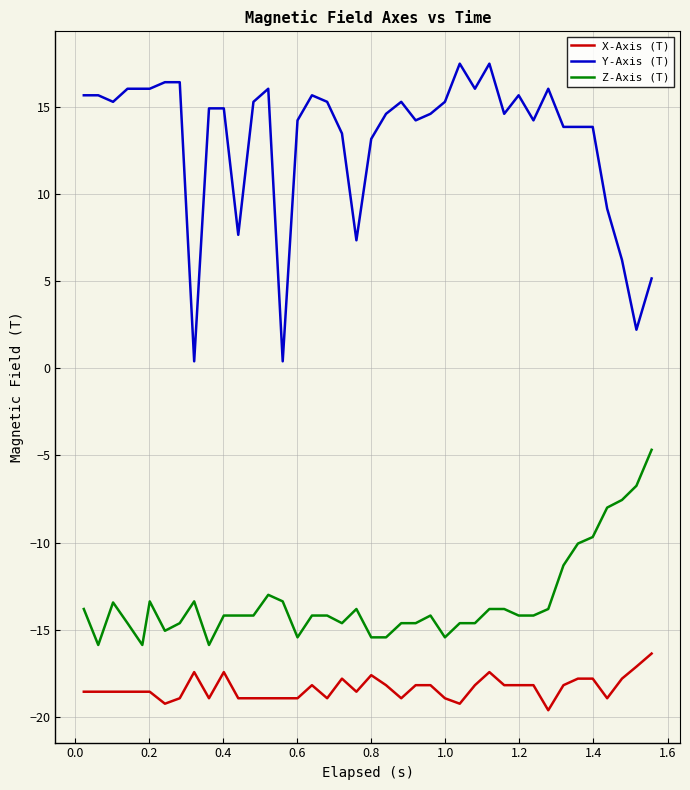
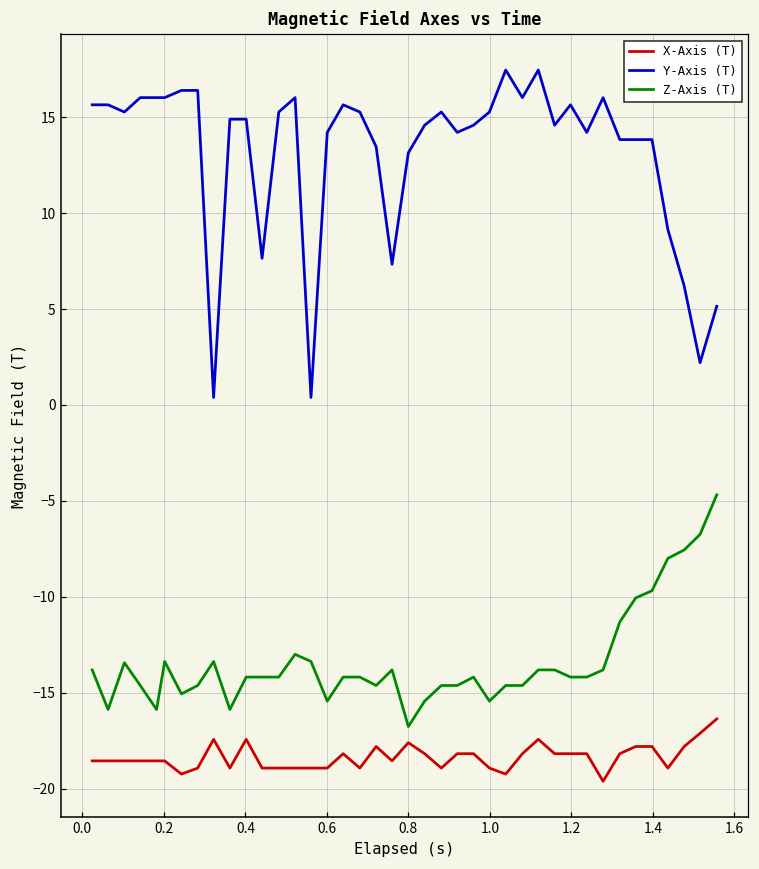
Z-Axis (T), 0.8: -15.4 -> -16.8
